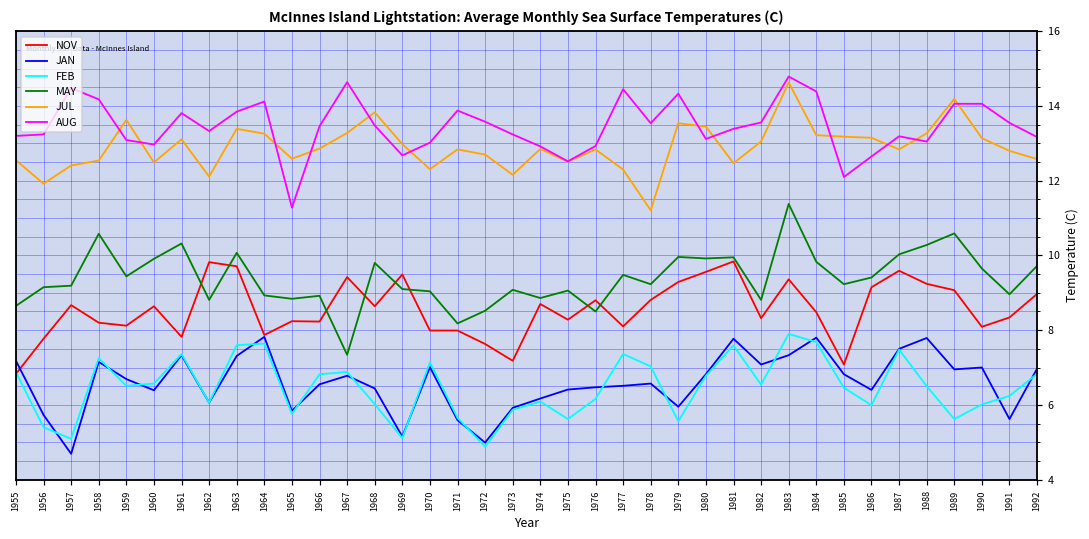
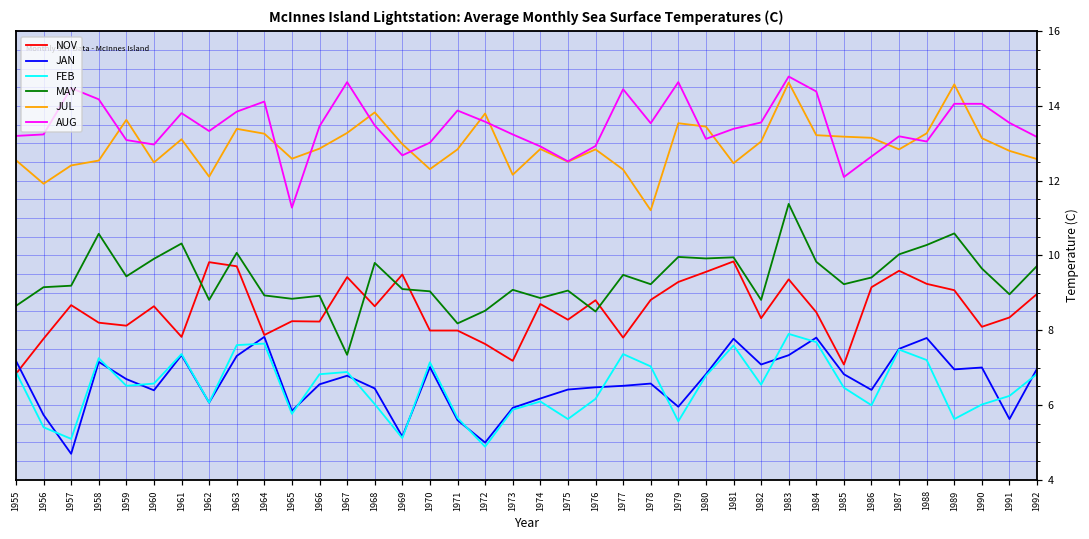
JUL, 1972: 12.7 -> 13.8
NOV, 1977: 8.1 -> 7.8
AUG, 1979: 14.3 -> 14.6
FEB, 1988: 6.5 -> 7.2
JUL, 1989: 14.2 -> 14.6
